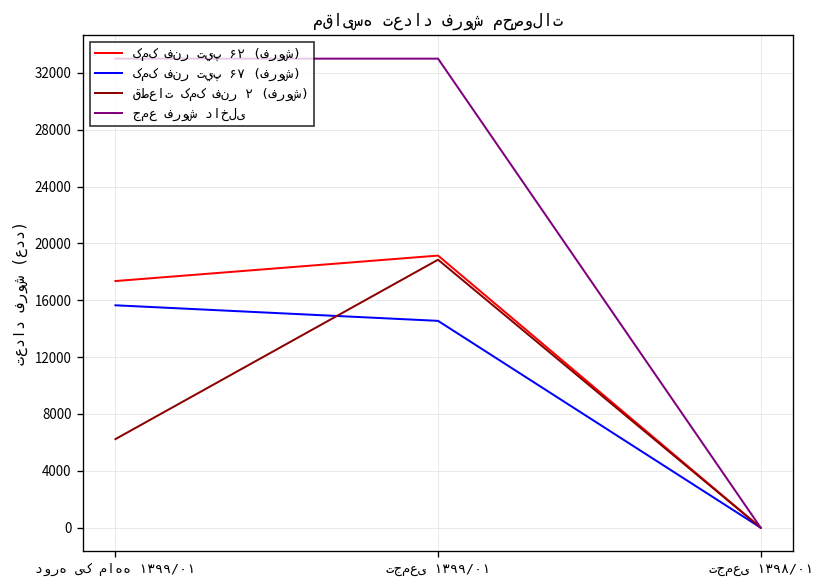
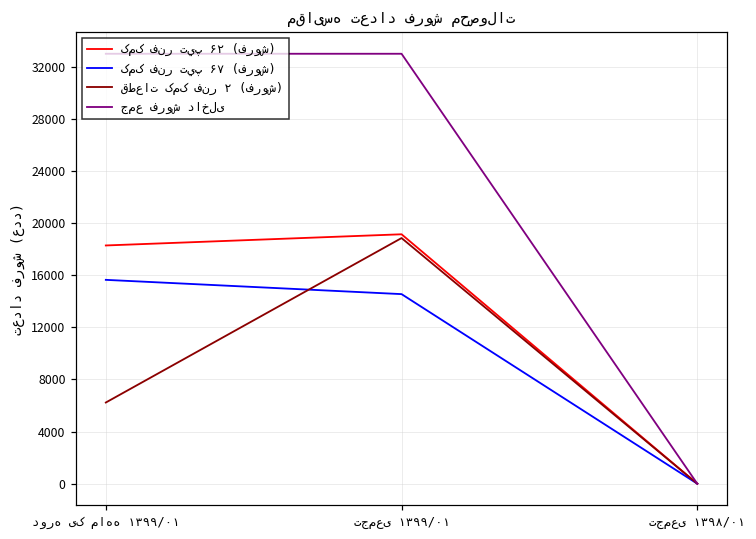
کمک فنر تيپ ۶۲ (فروش), دوره یک ماهه ۱۳۹۹/۰۱: 17400 -> 18300
